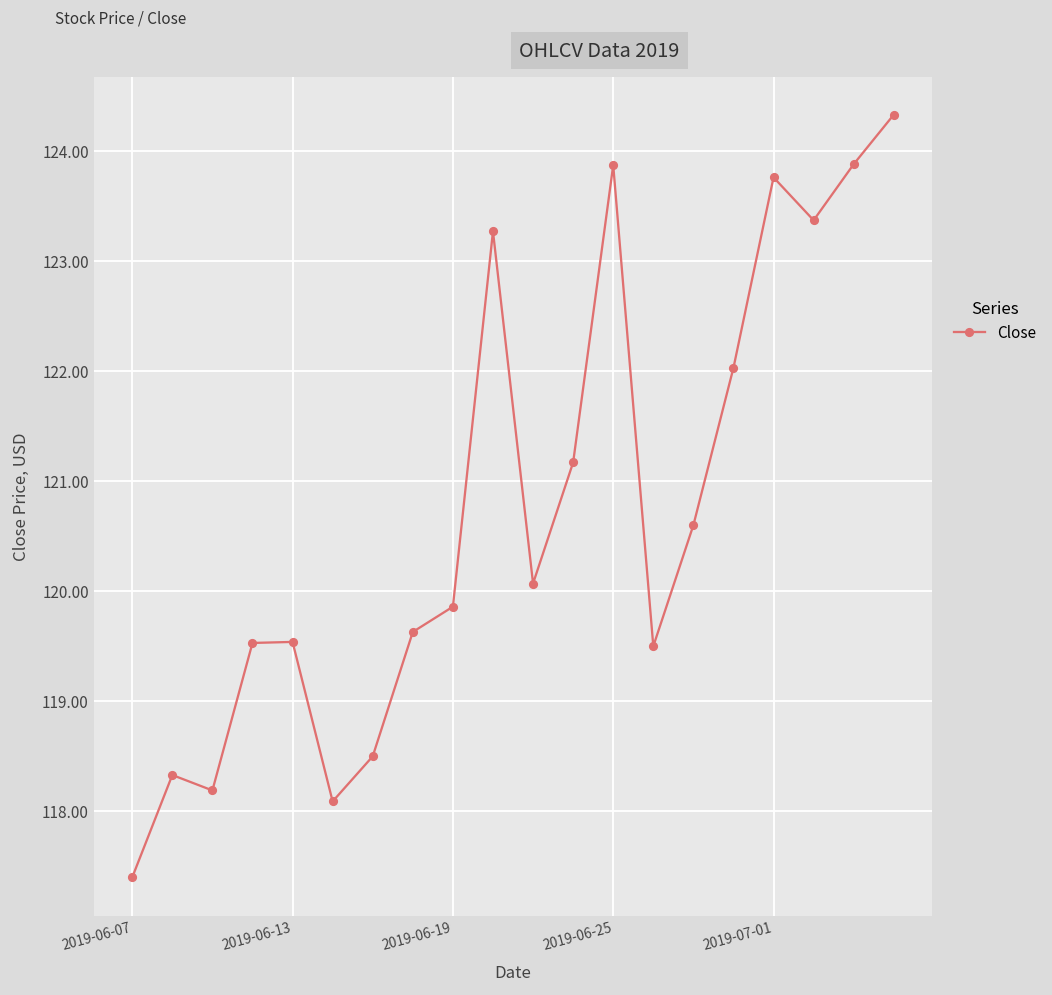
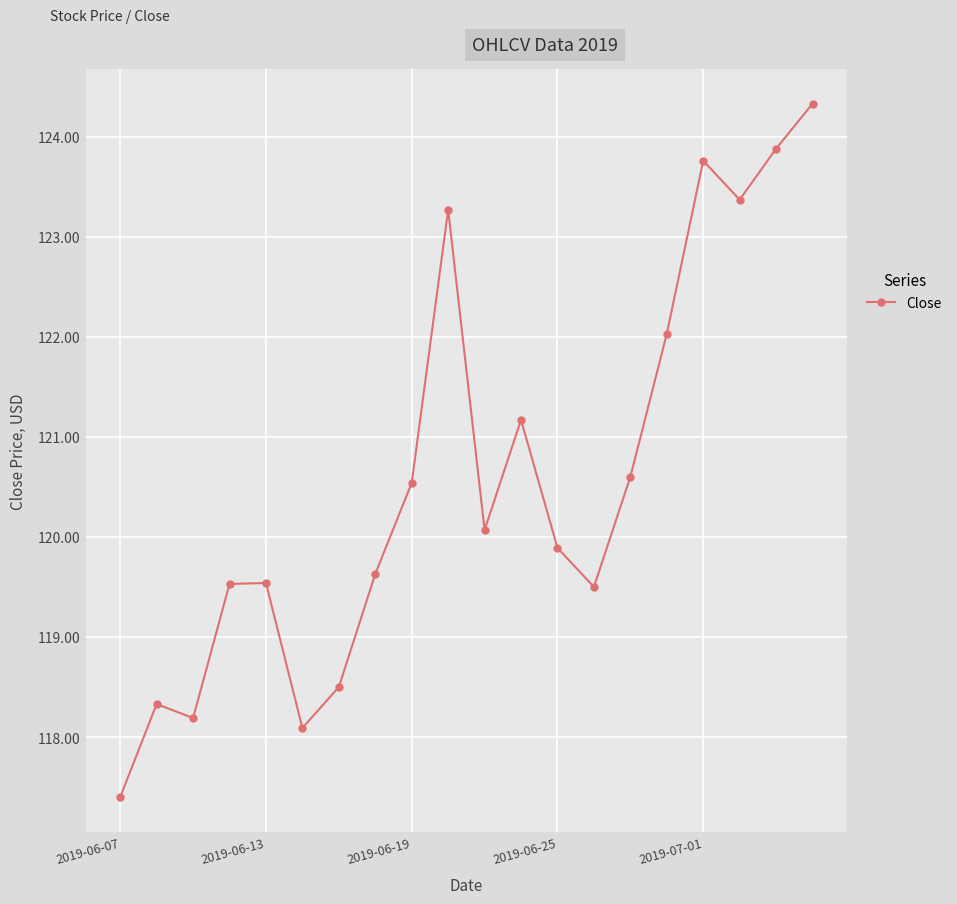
2019-06-19: 119.86 -> 120.54
2019-06-25: 123.87 -> 119.89
